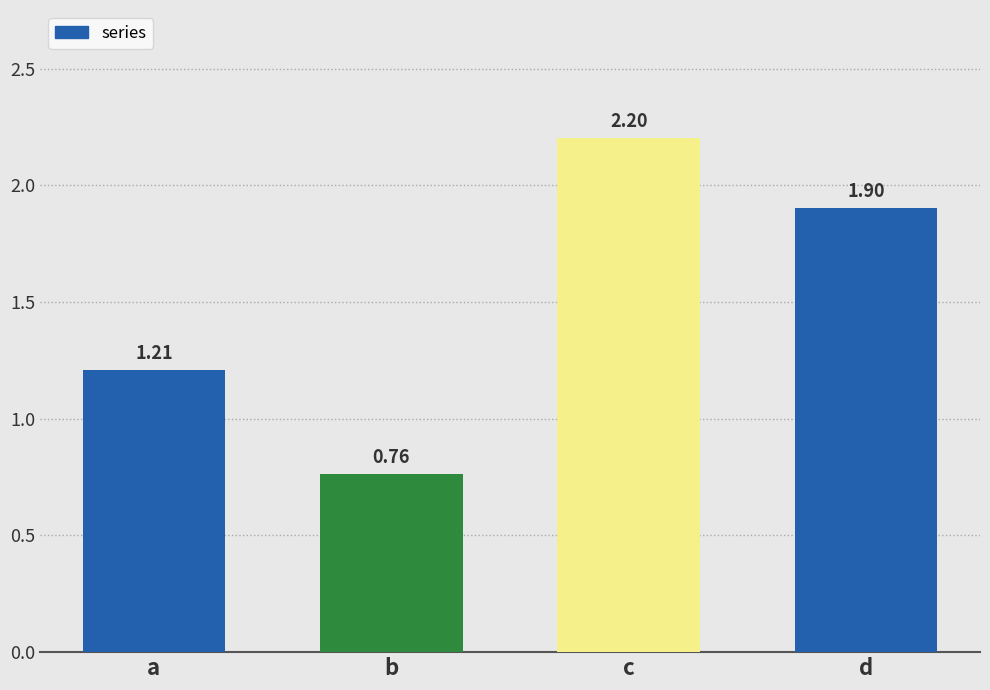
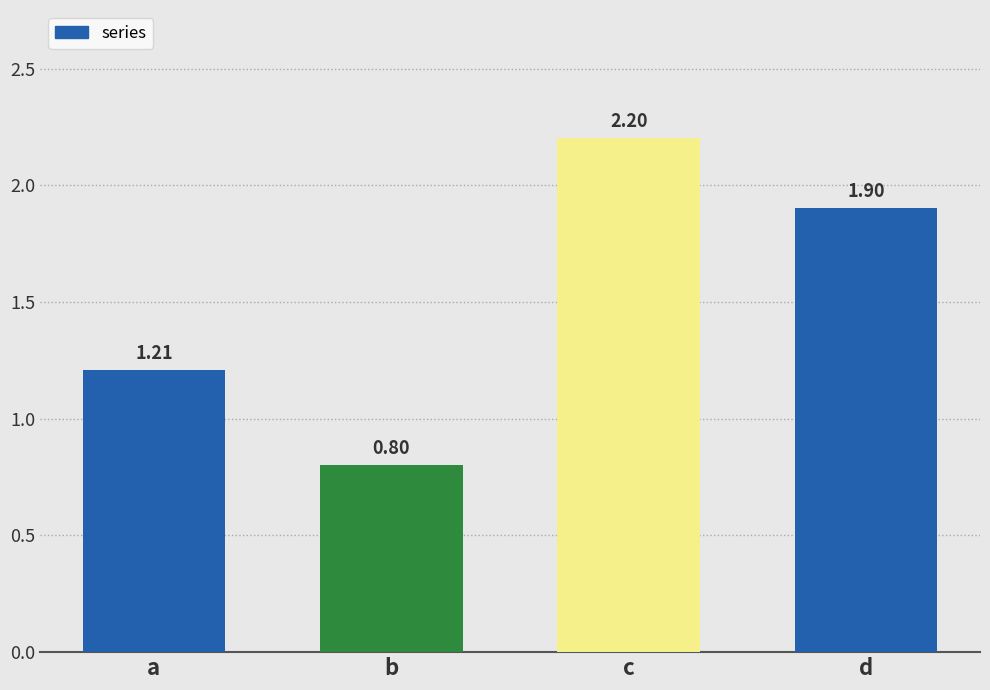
b: 0.76 -> 0.80
